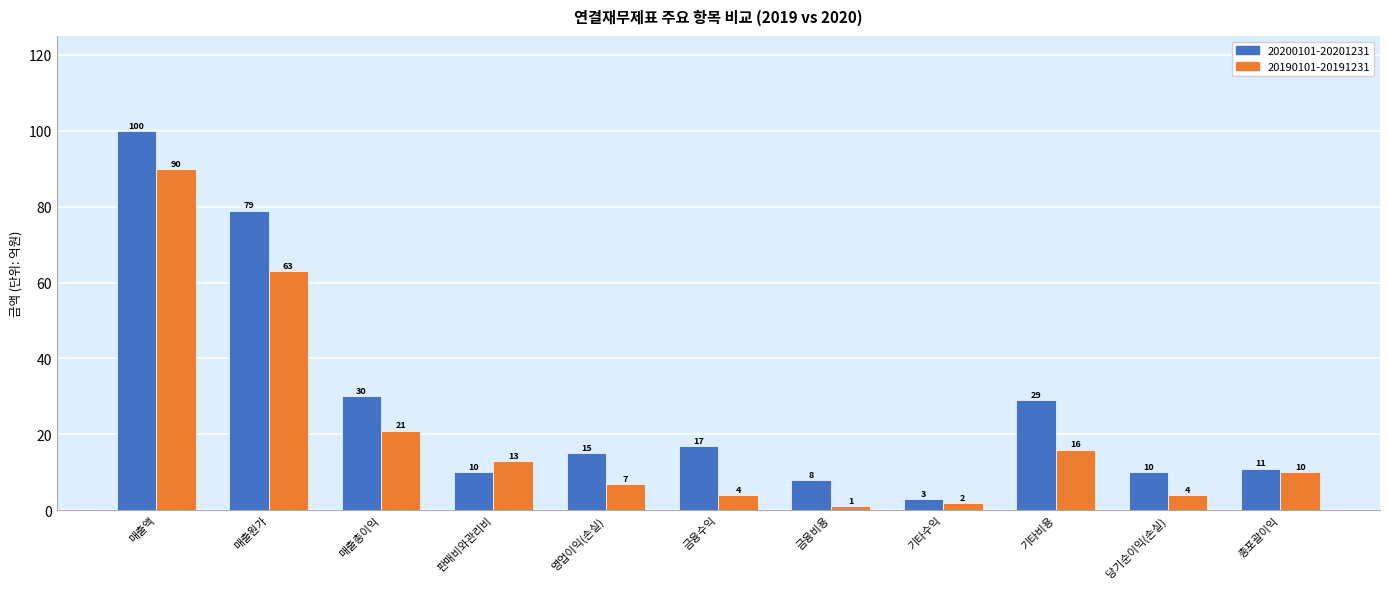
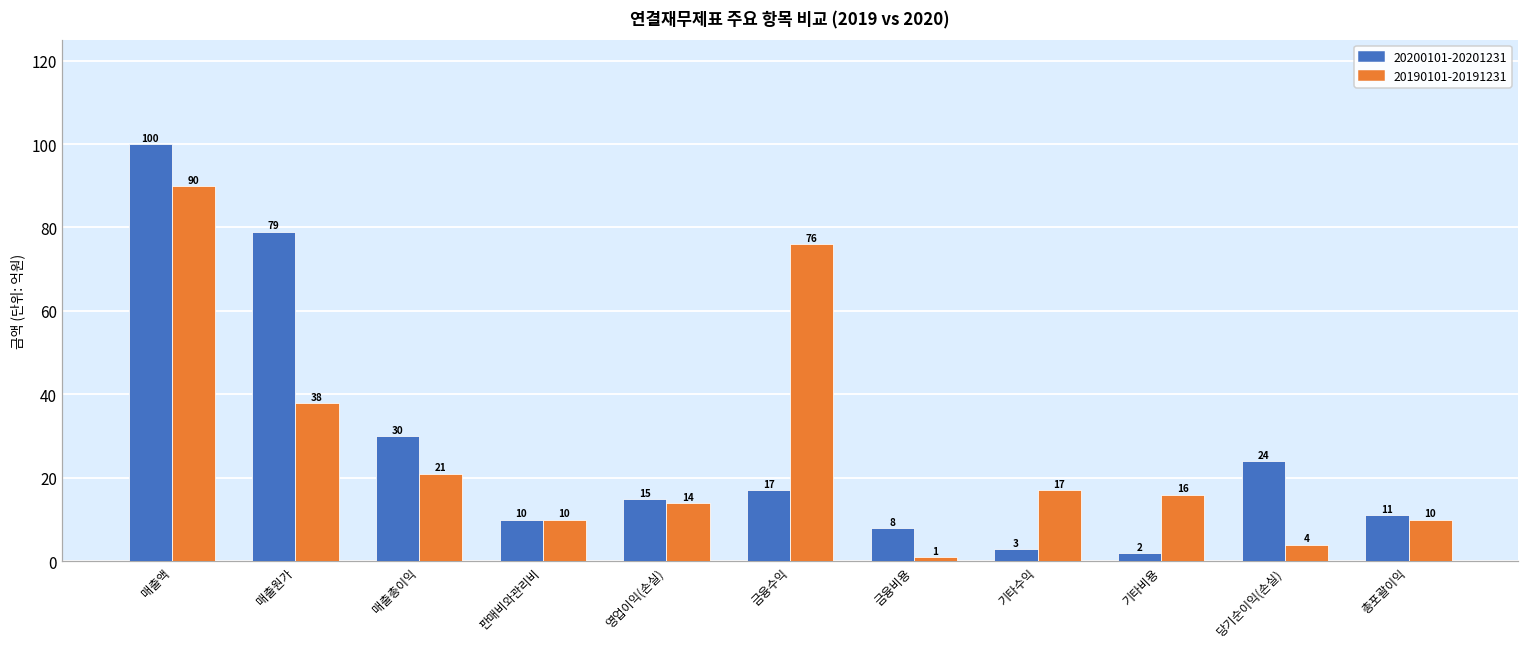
20190101-20191231, 매출원가: 63 -> 38
20190101-20191231, 판매비와관리비: 13 -> 10
20190101-20191231, 영업이익(손실): 7 -> 14
20190101-20191231, 금융수익: 4 -> 76
20190101-20191231, 기타수익: 2 -> 17
20200101-20201231, 기타비용: 29 -> 2
20200101-20201231, 당기순이익(손실): 10 -> 24
